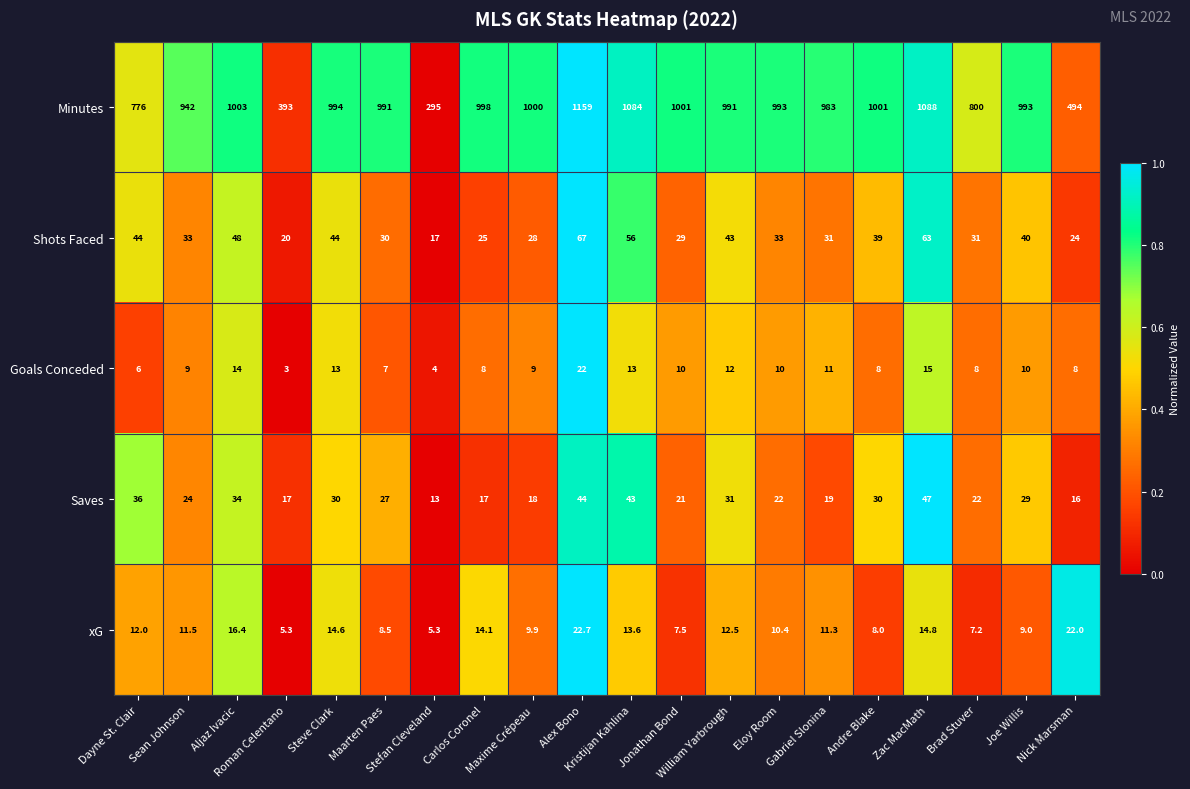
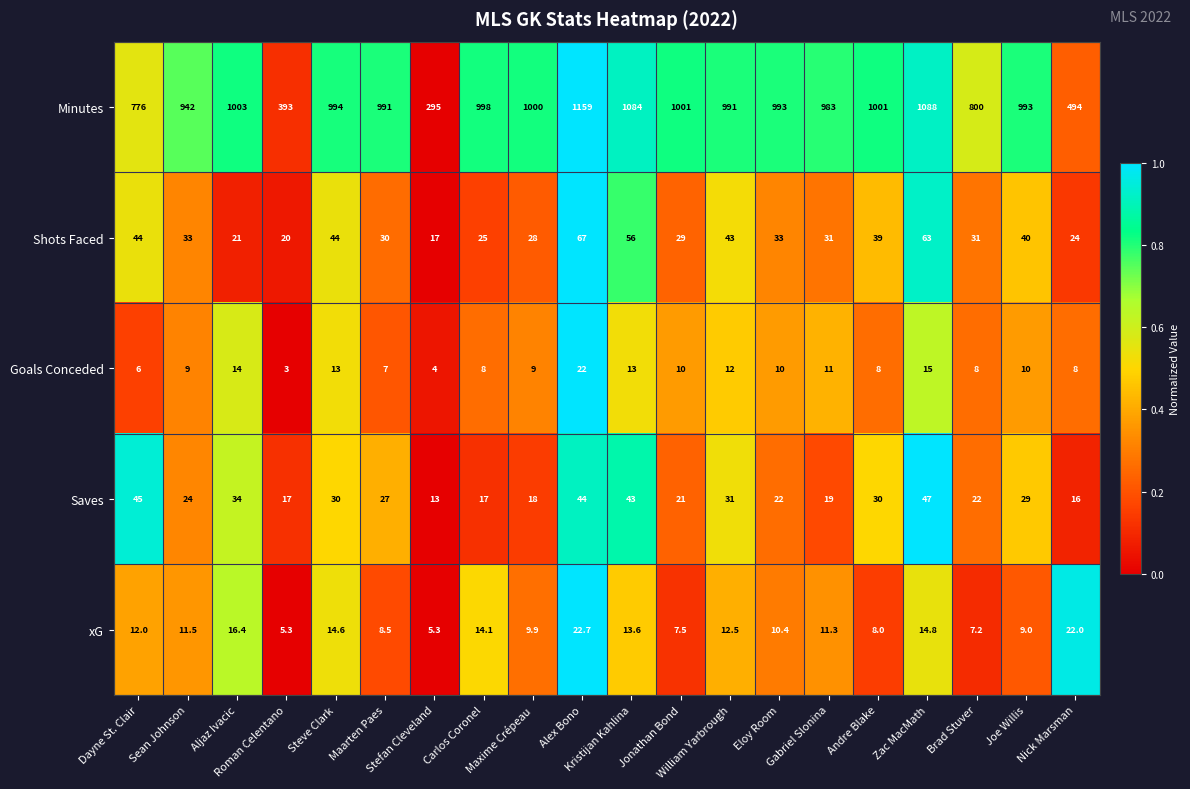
Shots Faced, Aljaz Ivacic: 48 -> 21
Saves, Dayne St. Clair: 36 -> 45
